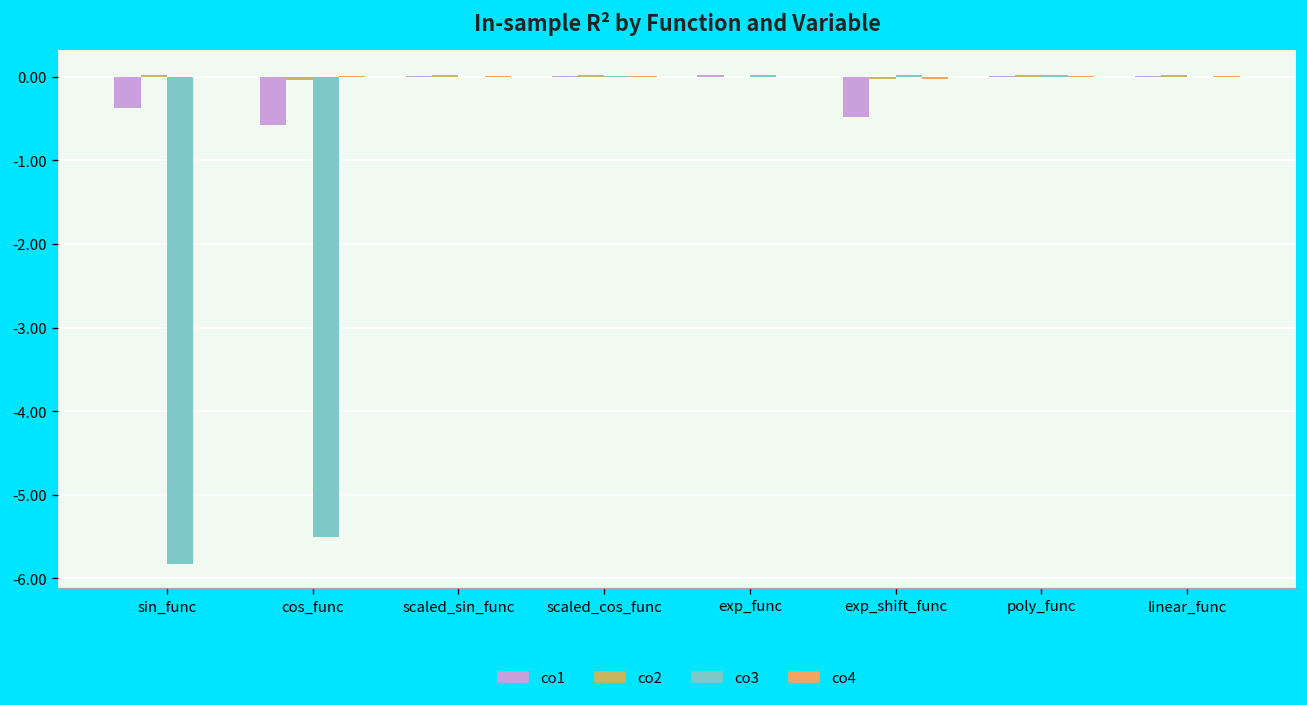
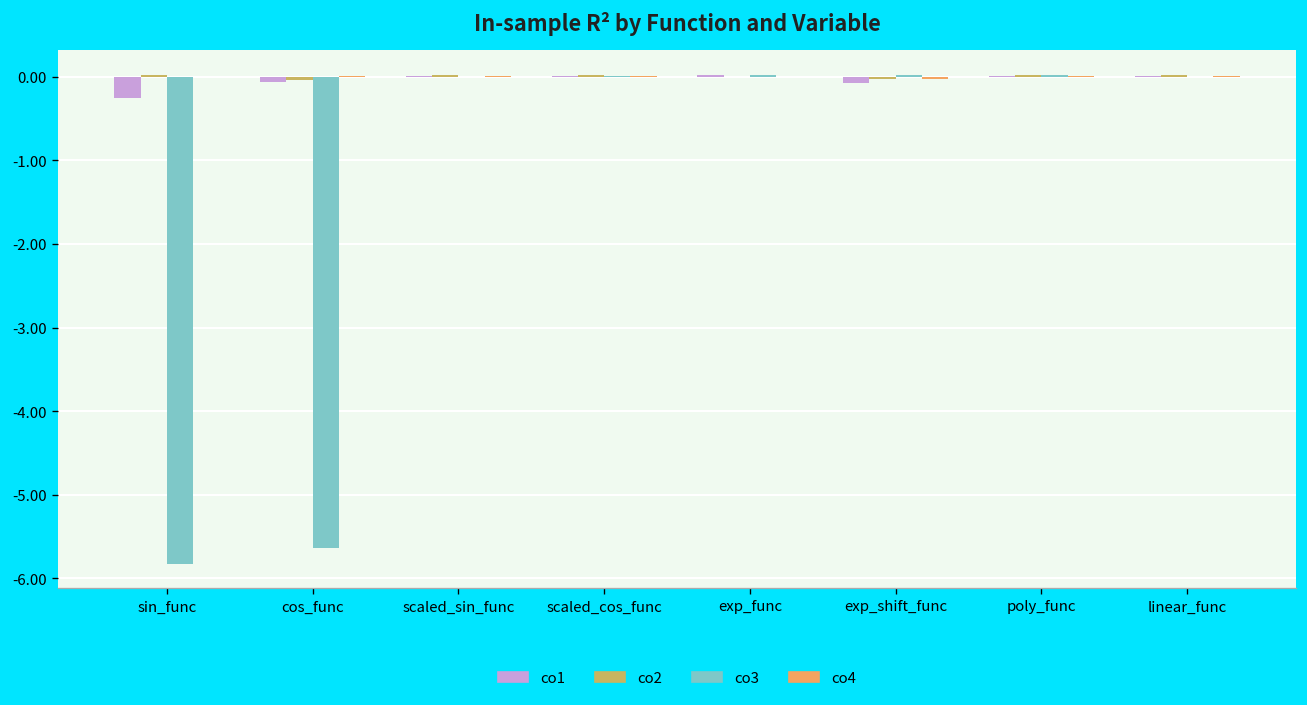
co1, sin_func: -0.4 -> -0.2
co1, cos_func: -0.6 -> -0.1
co3, cos_func: -5.5 -> -5.6
co1, exp_shift_func: -0.5 -> -0.1
